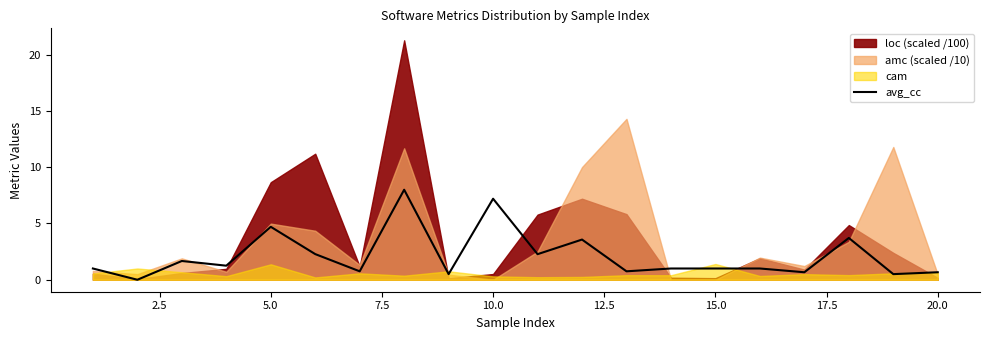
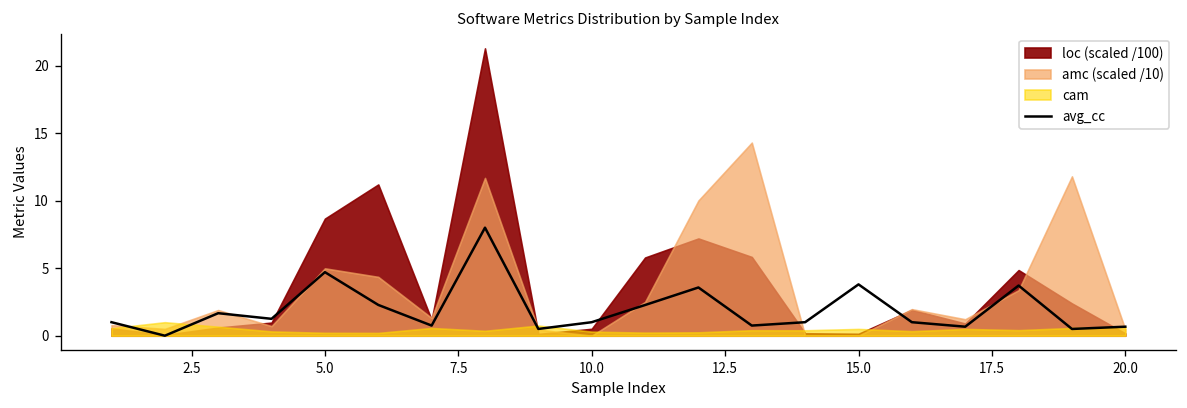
cam, 5.0: 1.4 -> 0.2
avg_cc, 10.0: 7.2 -> 1.0
avg_cc, 15.0: 1.0 -> 3.8
cam, 15.0: 1.4 -> 0.5
